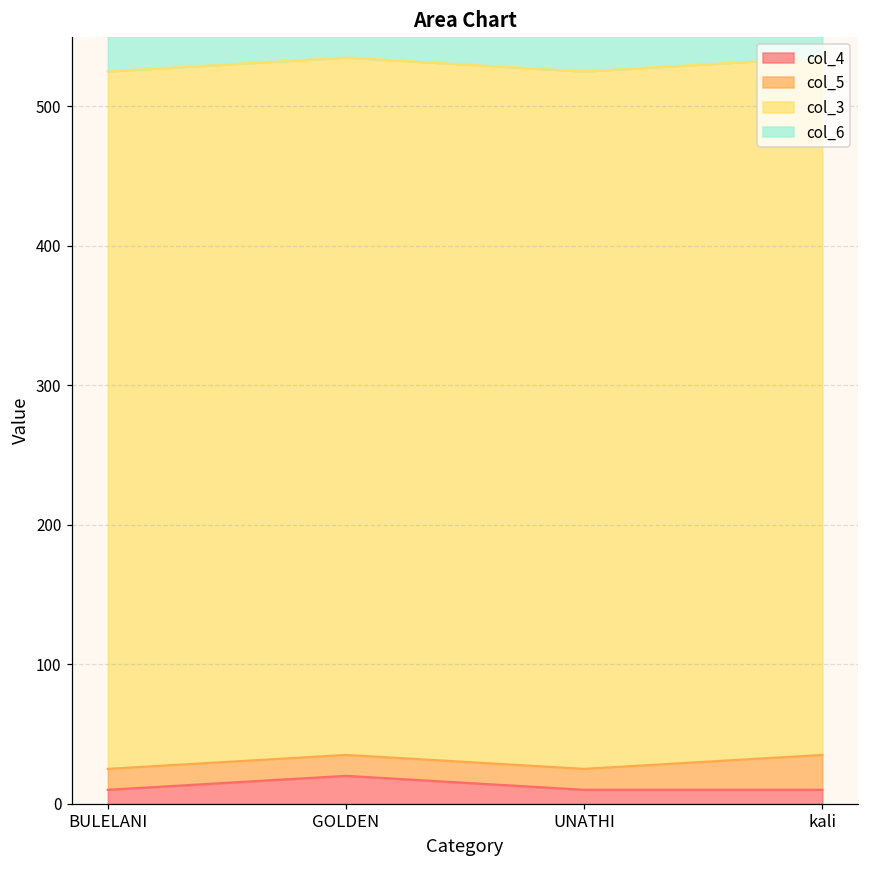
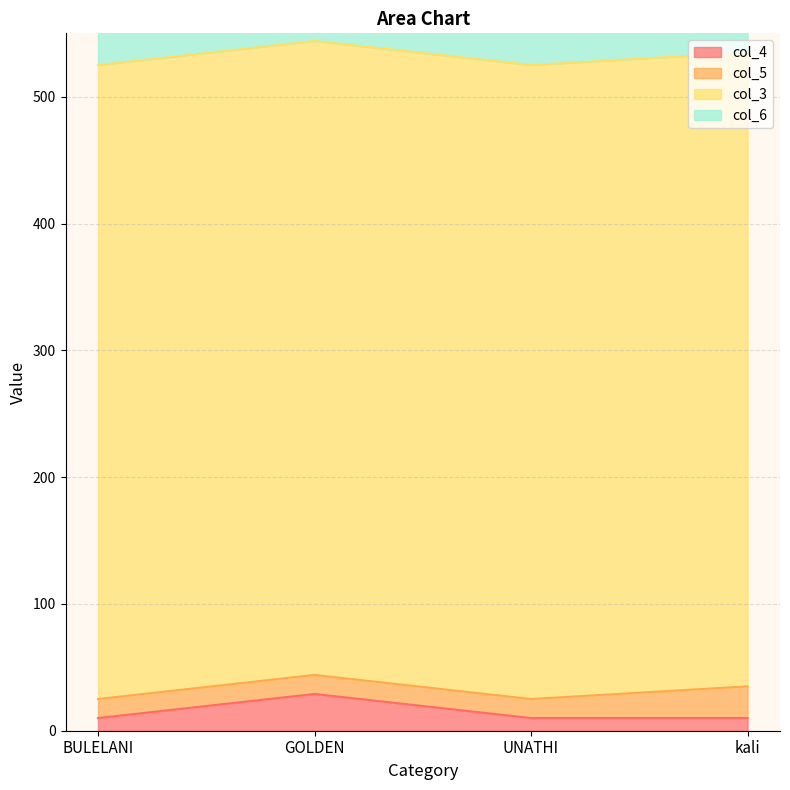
col_4, GOLDEN: 20 -> 29
